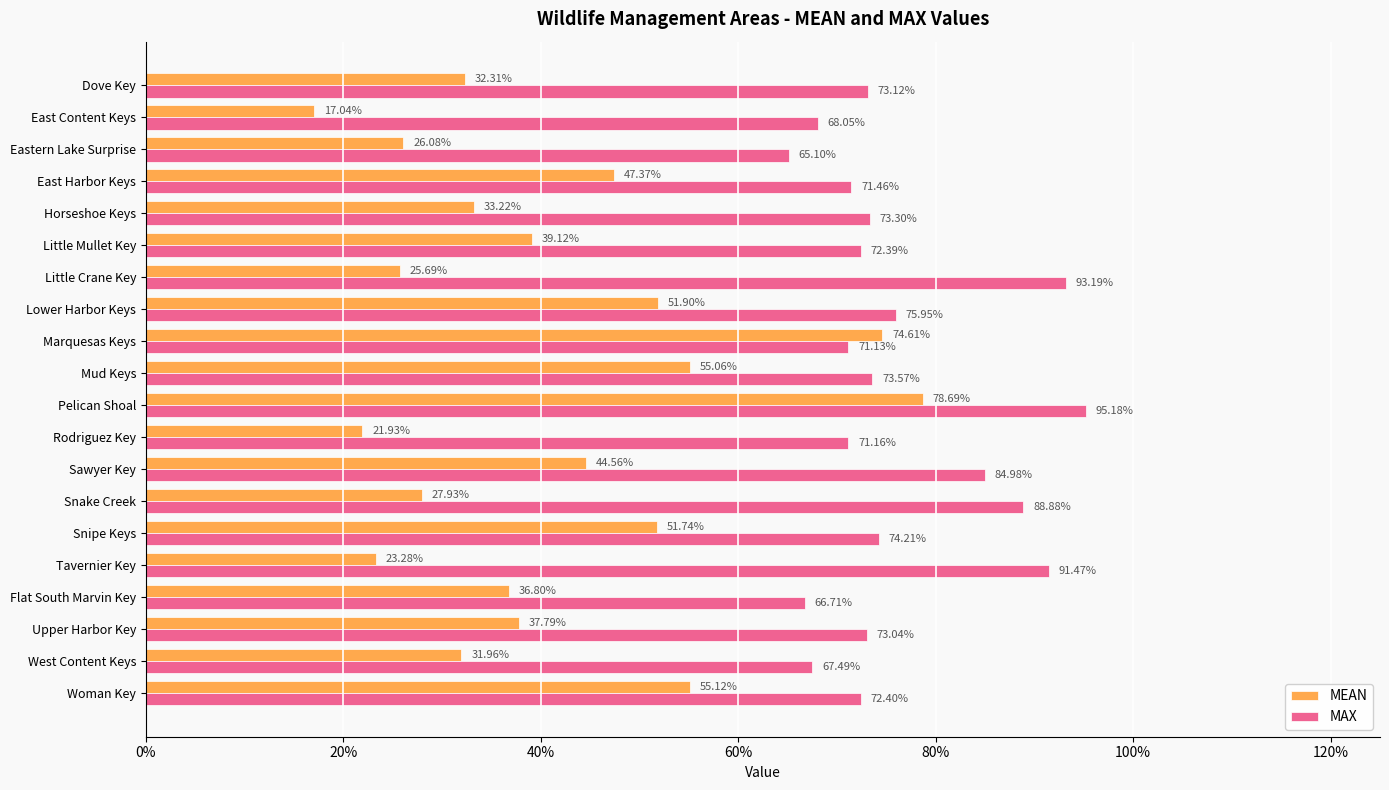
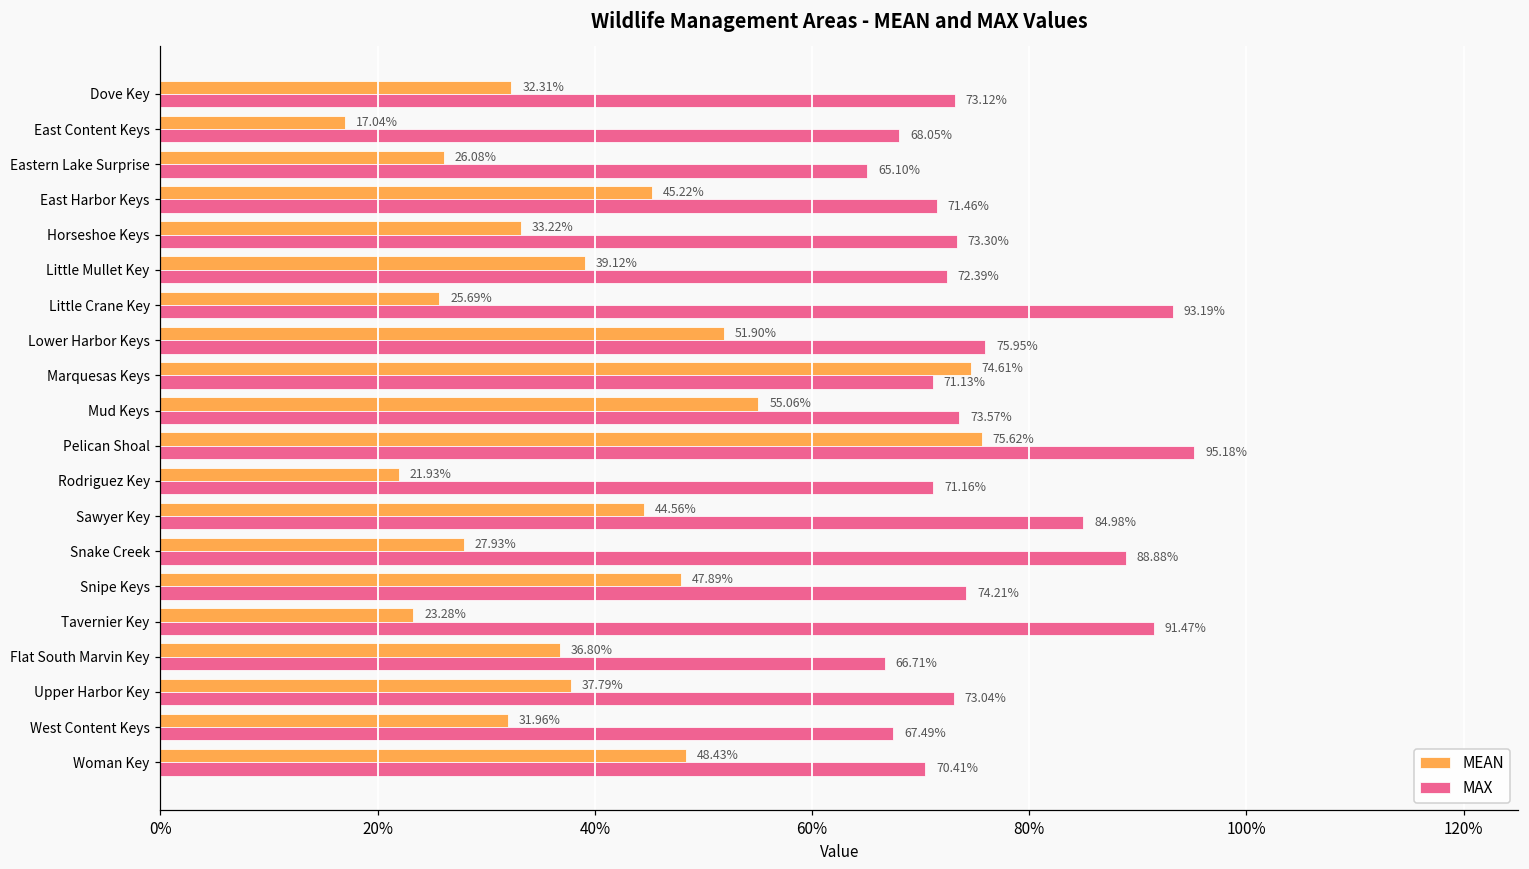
MEAN, East Harbor Keys: 47.37% -> 45.22%
MEAN, Pelican Shoal: 78.69% -> 75.62%
MEAN, Snipe Keys: 51.74% -> 47.89%
MEAN, Woman Key: 55.12% -> 48.43%
MAX, Woman Key: 72.40% -> 70.41%
